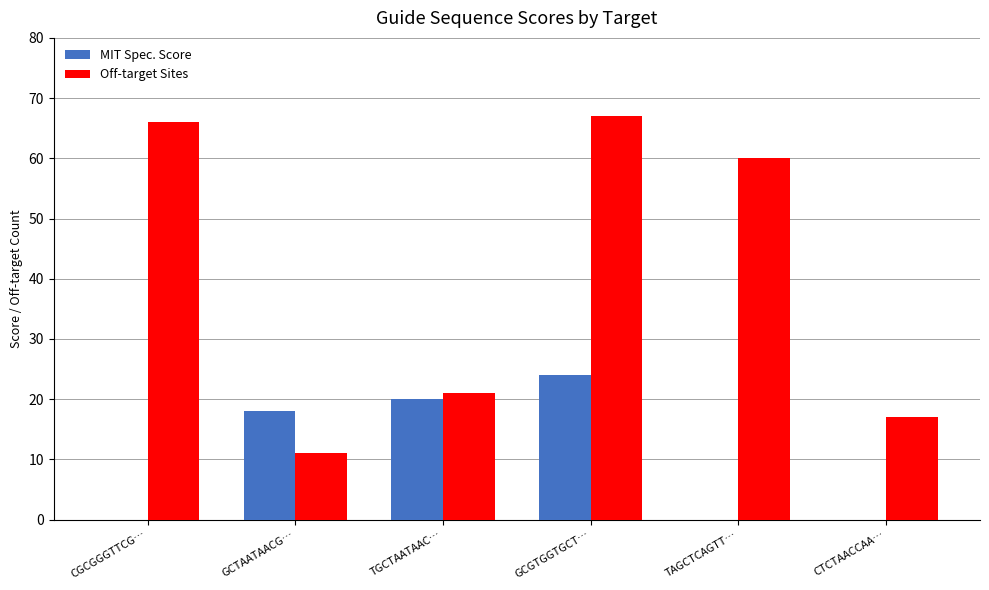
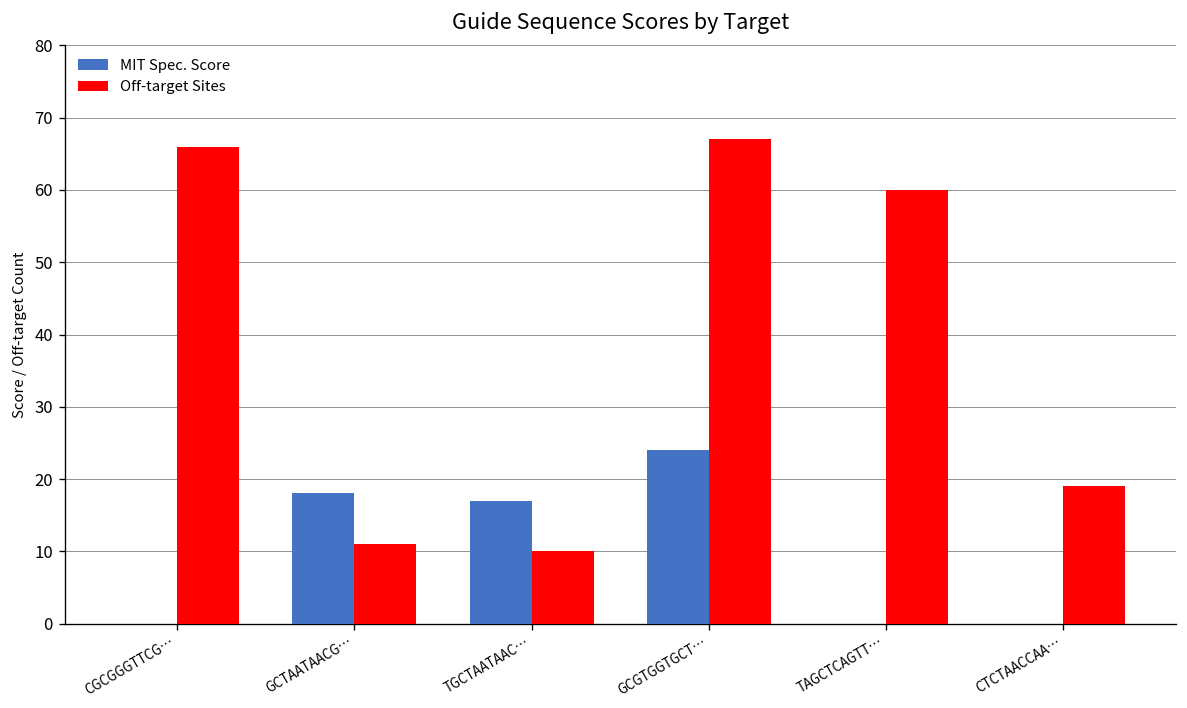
MIT Spec. Score, TGCTAATAAC…: 20 -> 17
Off-target Sites, TGCTAATAAC…: 21 -> 10
Off-target Sites, CTCTAACCAA…: 17 -> 19
